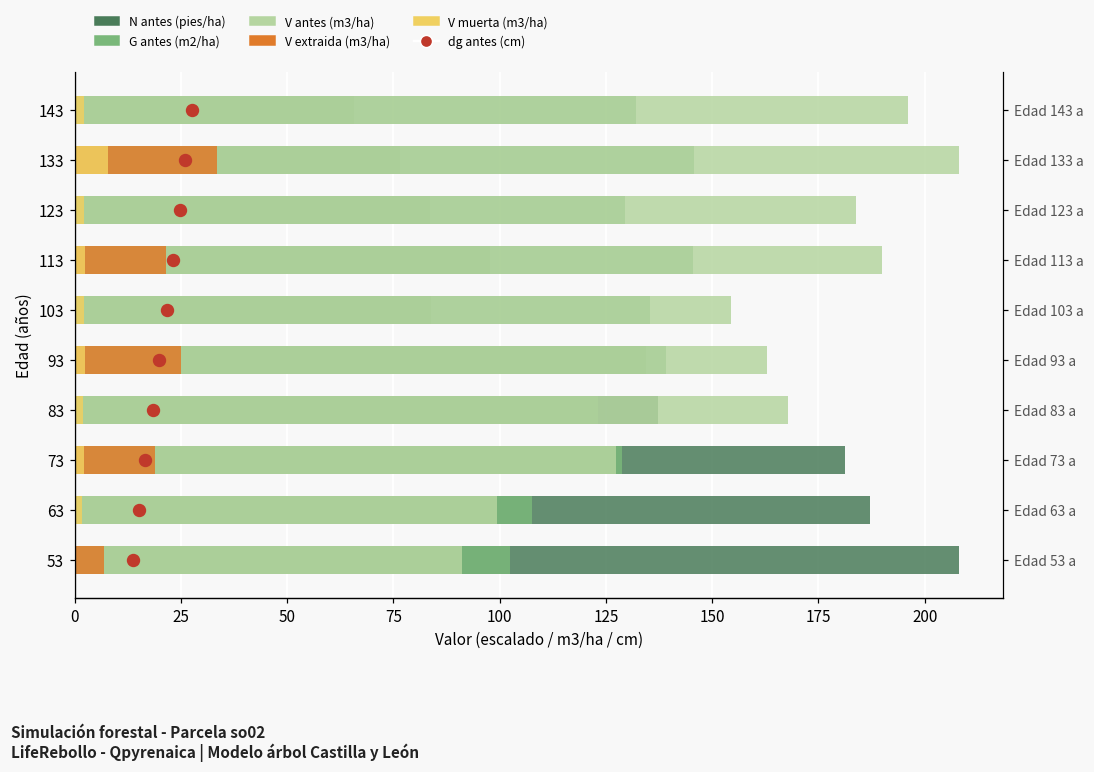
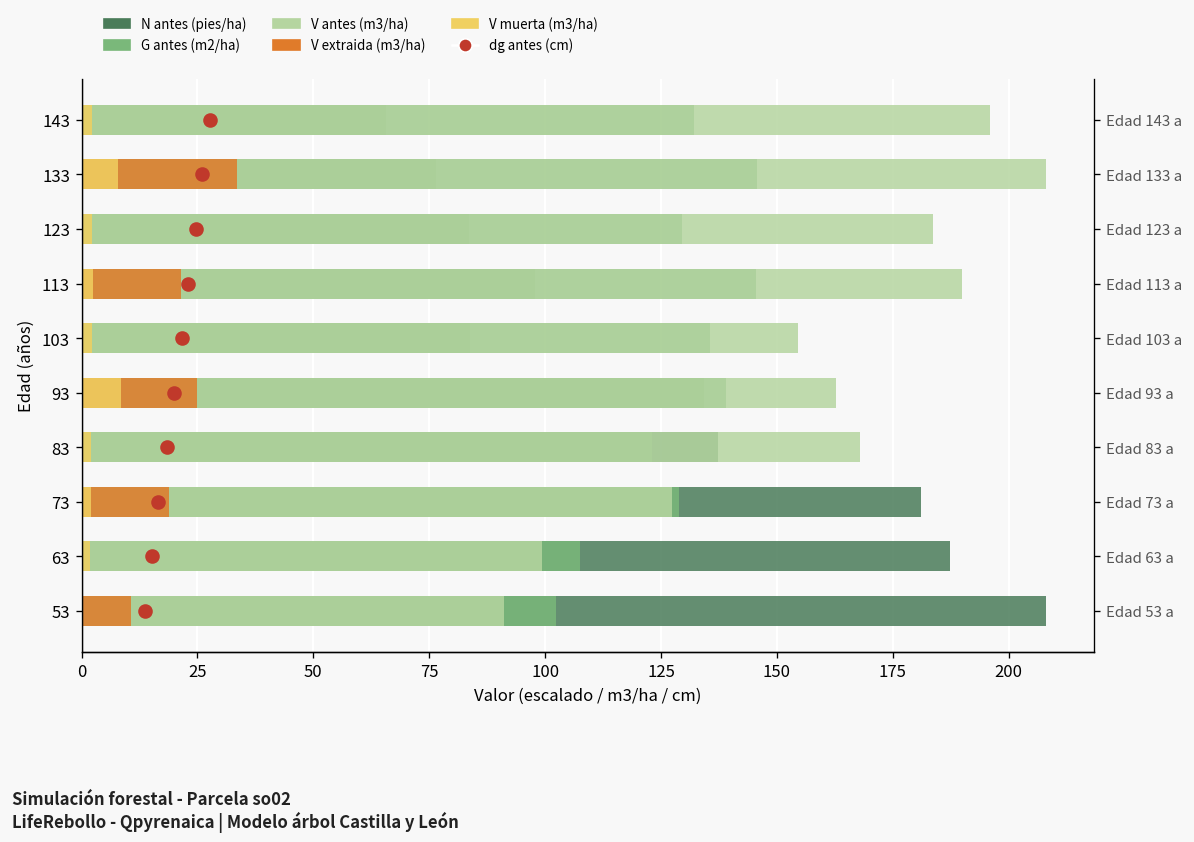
V muerta (m3/ha), 93: 2 -> 8
V extraida (m3/ha), 53: 7 -> 11
